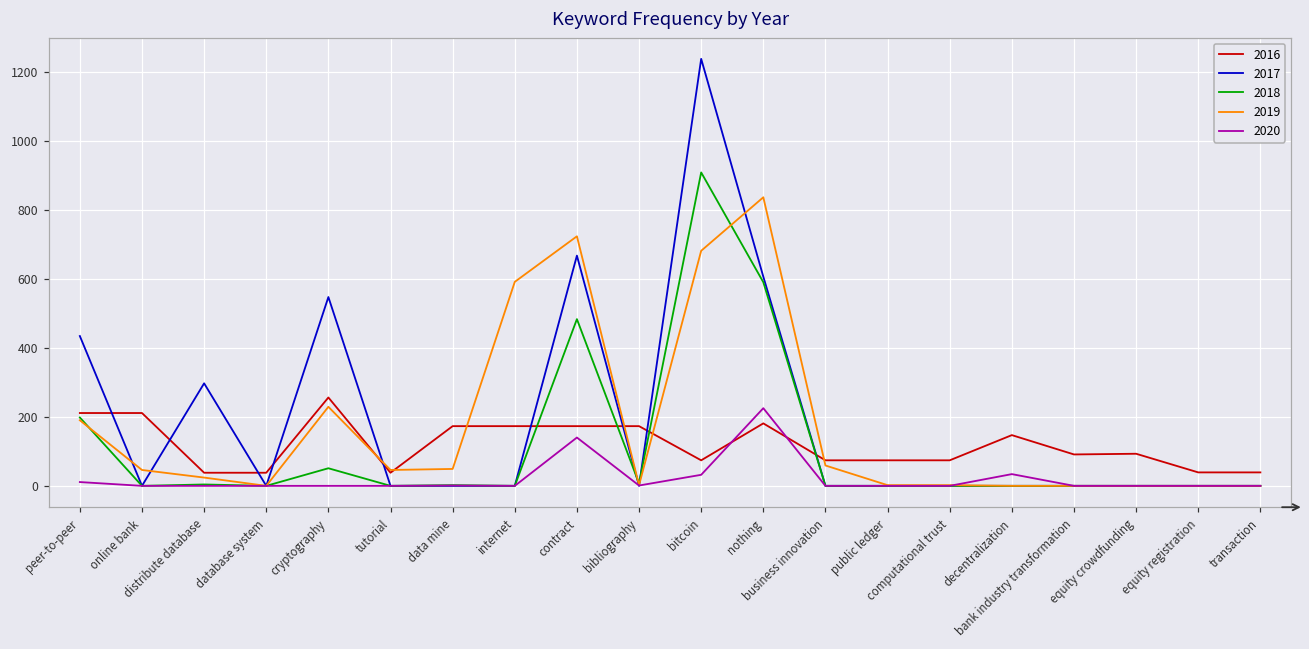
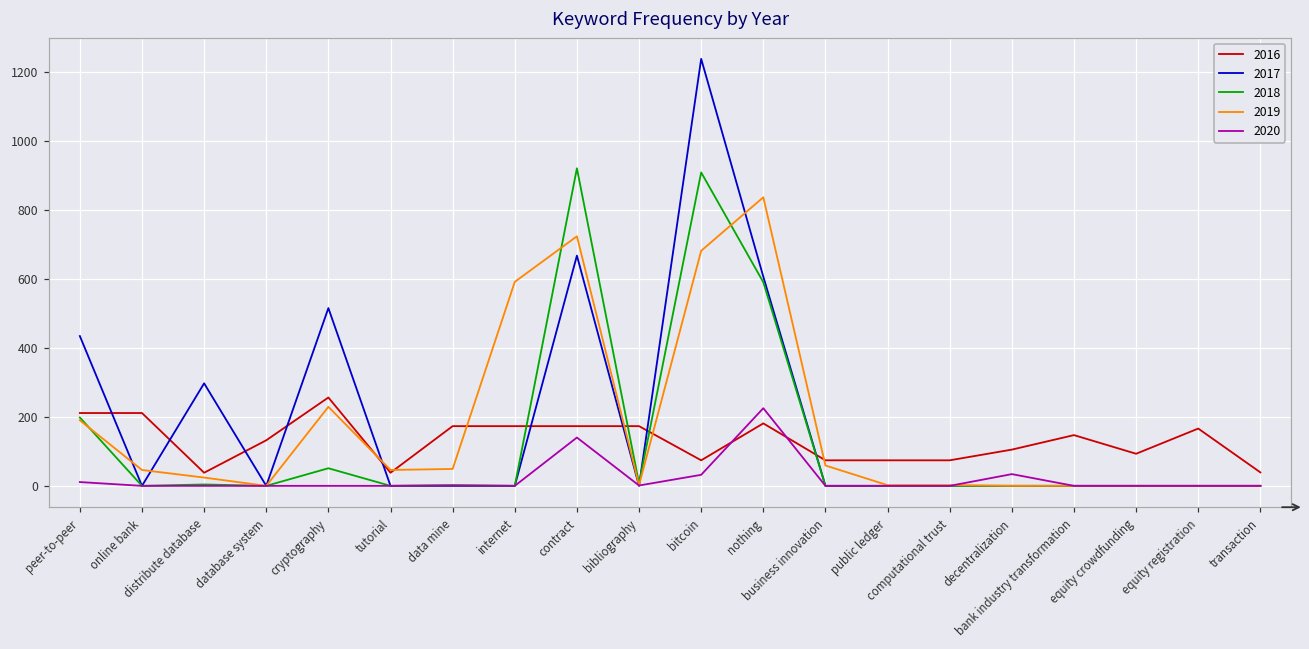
2016, database system: 40 -> 130
2017, cryptography: 550 -> 520
2018, contract: 480 -> 920
2016, decentralization: 150 -> 110
2016, bank industry transformation: 90 -> 150
2016, equity registration: 40 -> 170
